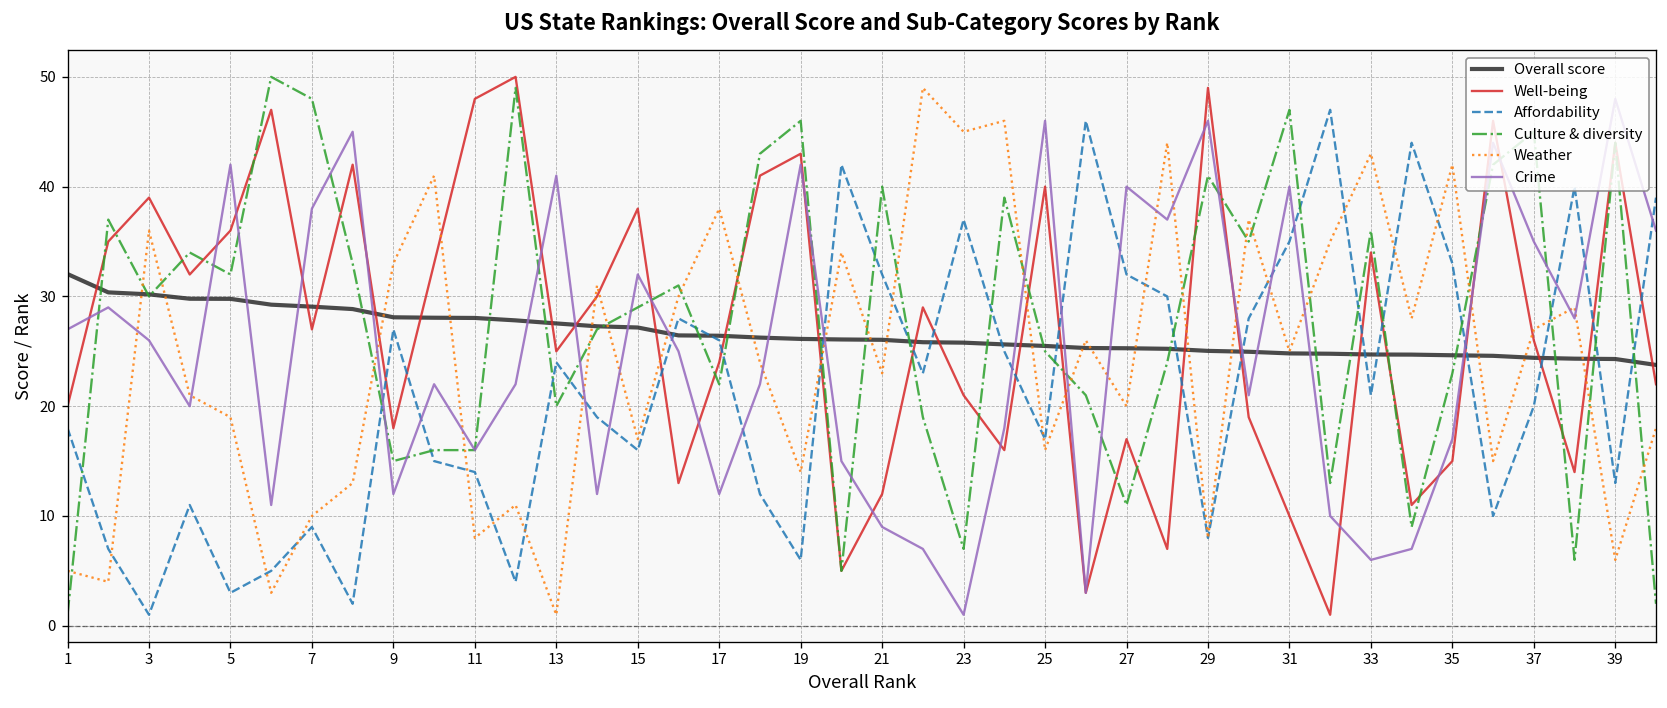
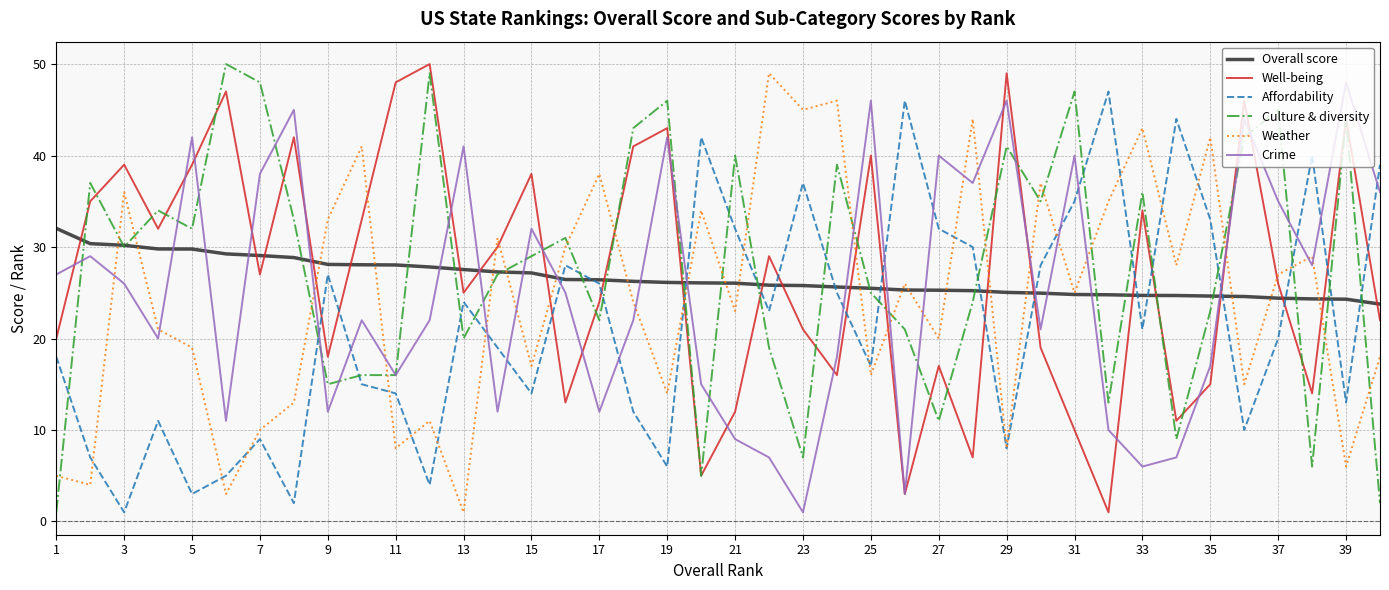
Well-being, 5: 36 -> 39
Affordability, 15: 16 -> 14
